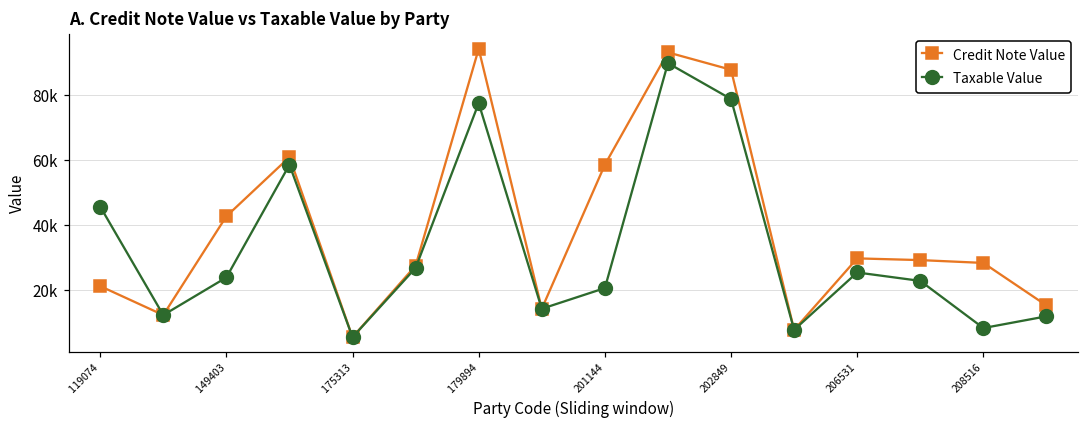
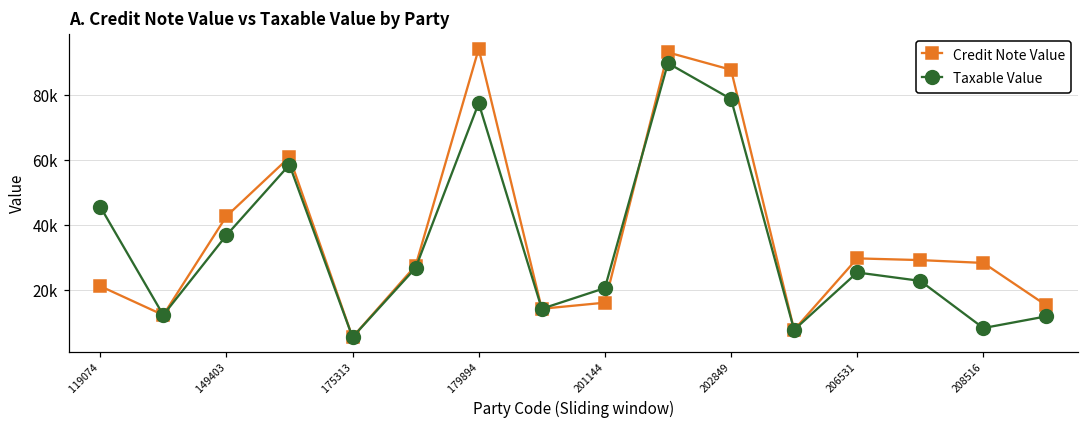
Taxable Value, 149403: 24000 -> 37000
Credit Note Value, 201144: 59000 -> 16000
